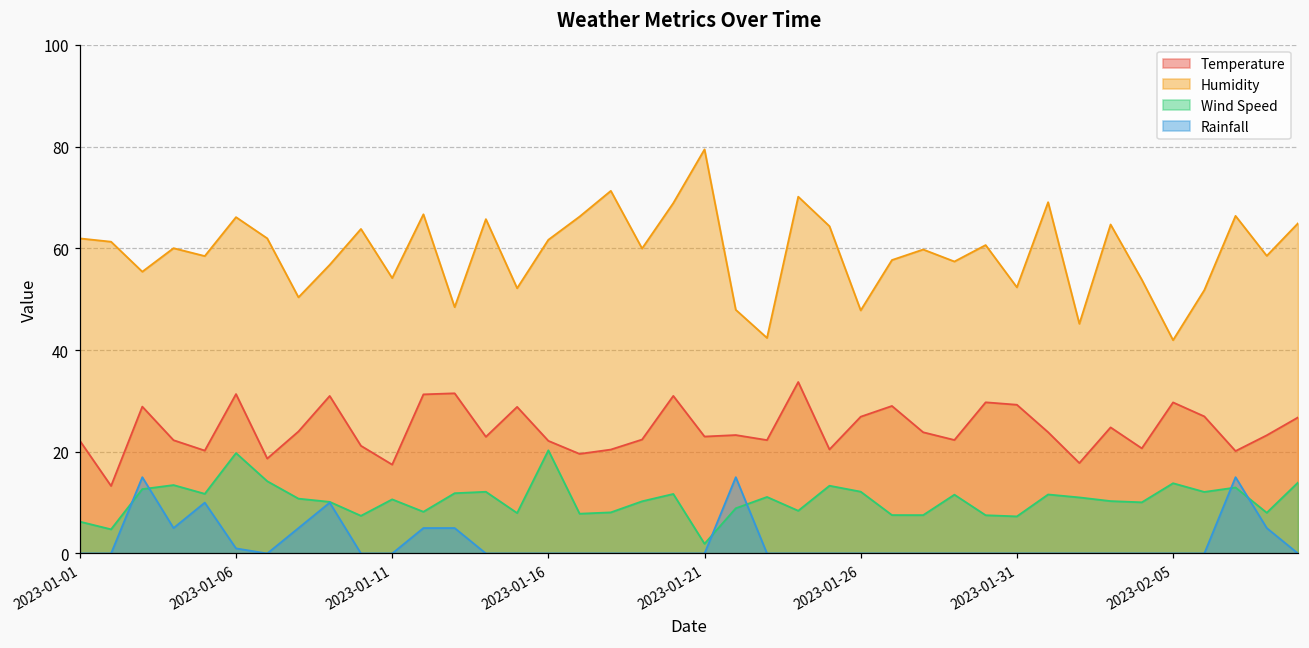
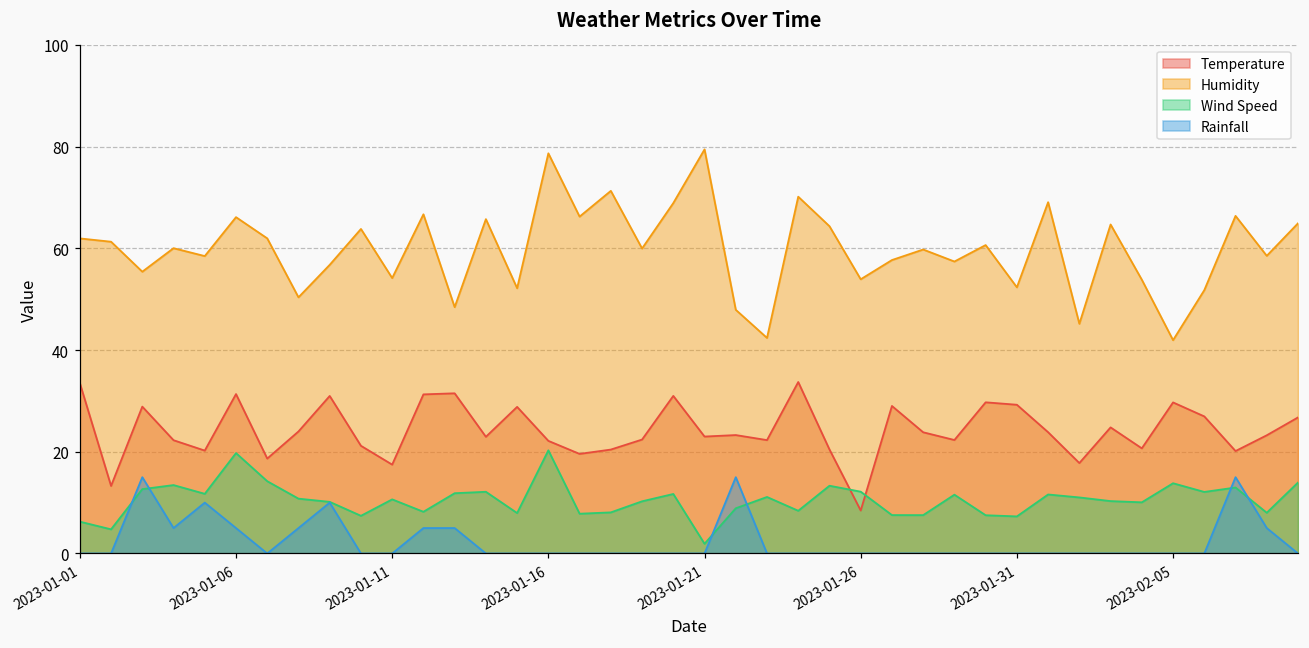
Temperature, 2023-01-01: 22 -> 34
Rainfall, 2023-01-06: 1 -> 5
Humidity, 2023-01-16: 62 -> 79
Temperature, 2023-01-26: 27 -> 8
Humidity, 2023-01-26: 48 -> 54
